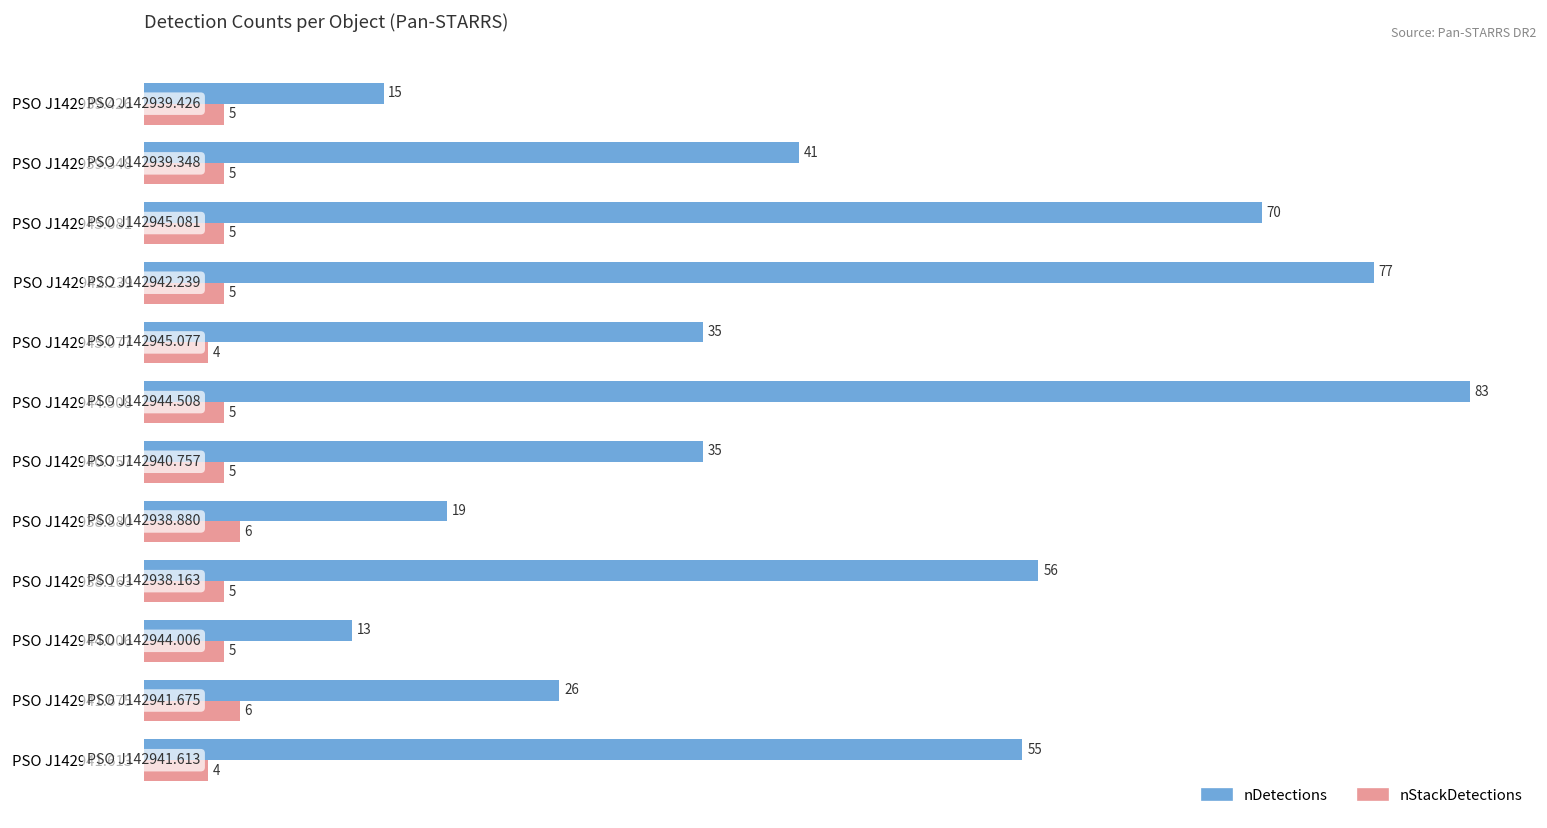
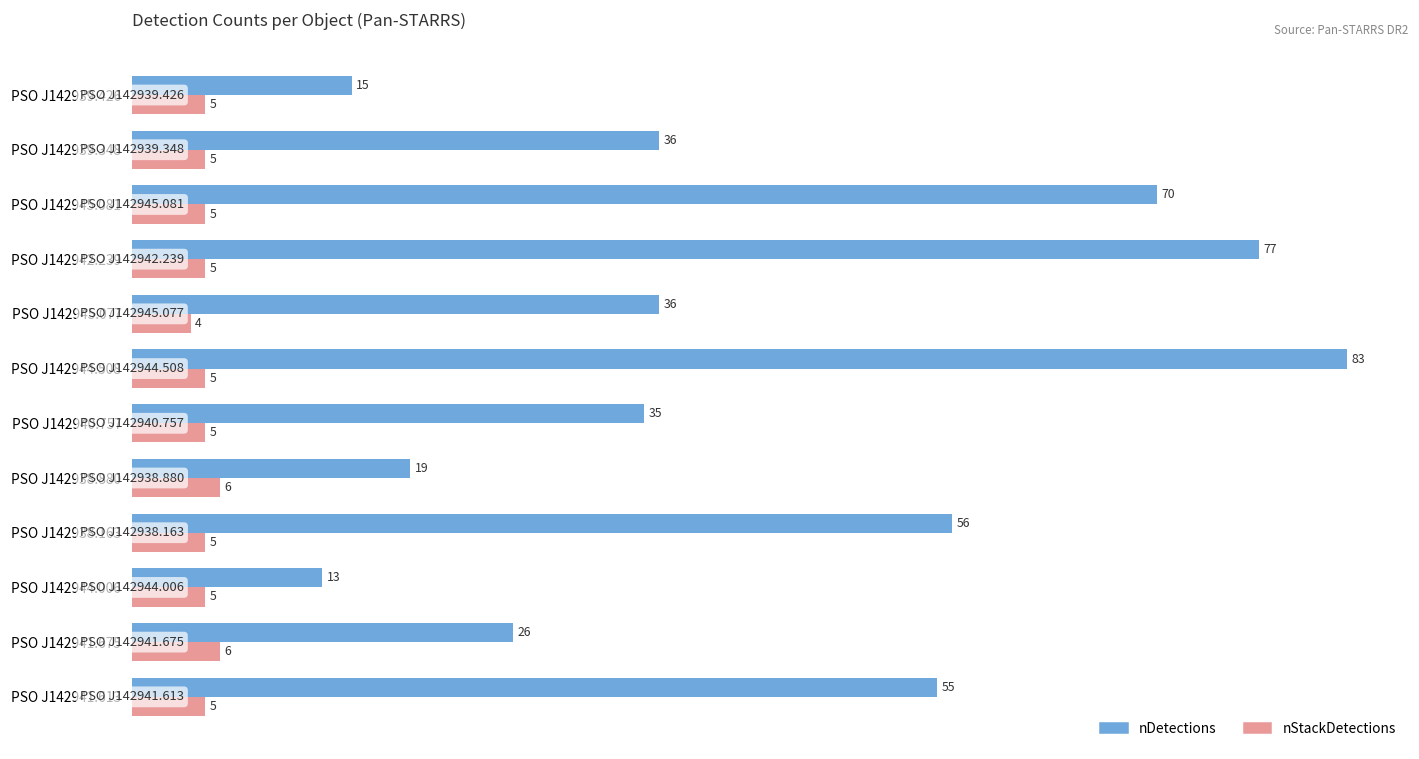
nDetections, PSO J142939.348: 41 -> 36
nDetections, PSO J142945.077: 35 -> 36
nStackDetections, PSO J142941.613: 4 -> 5
